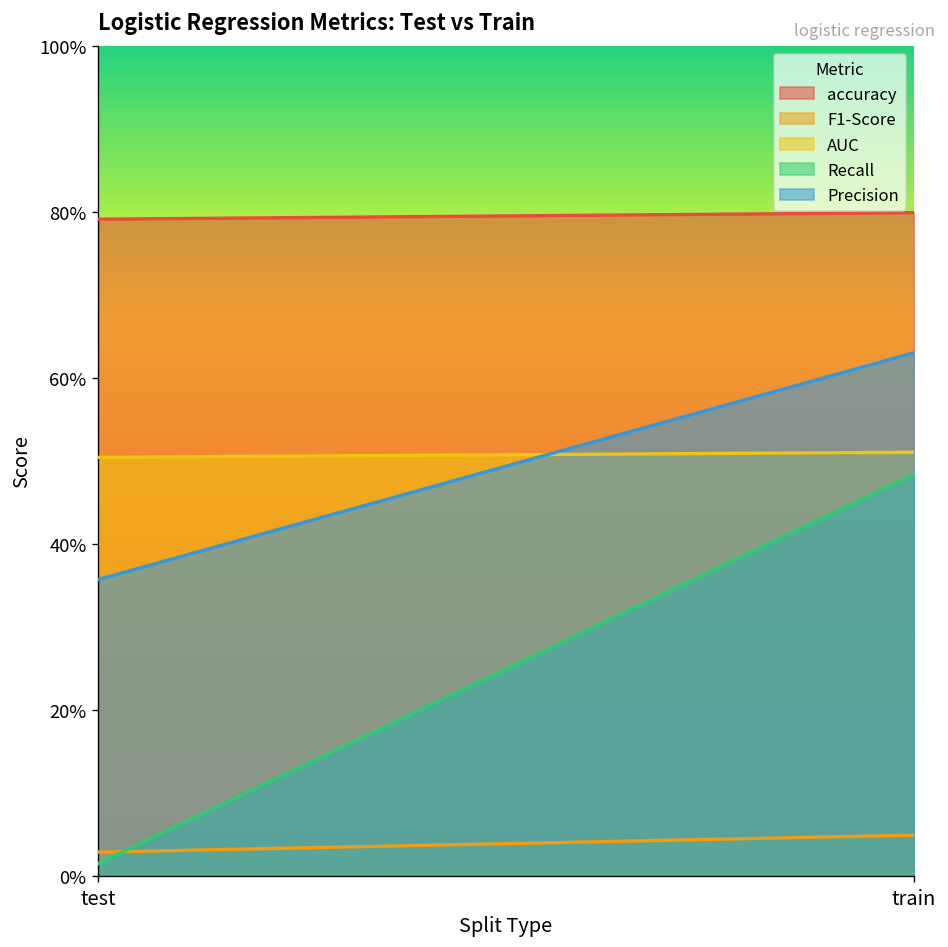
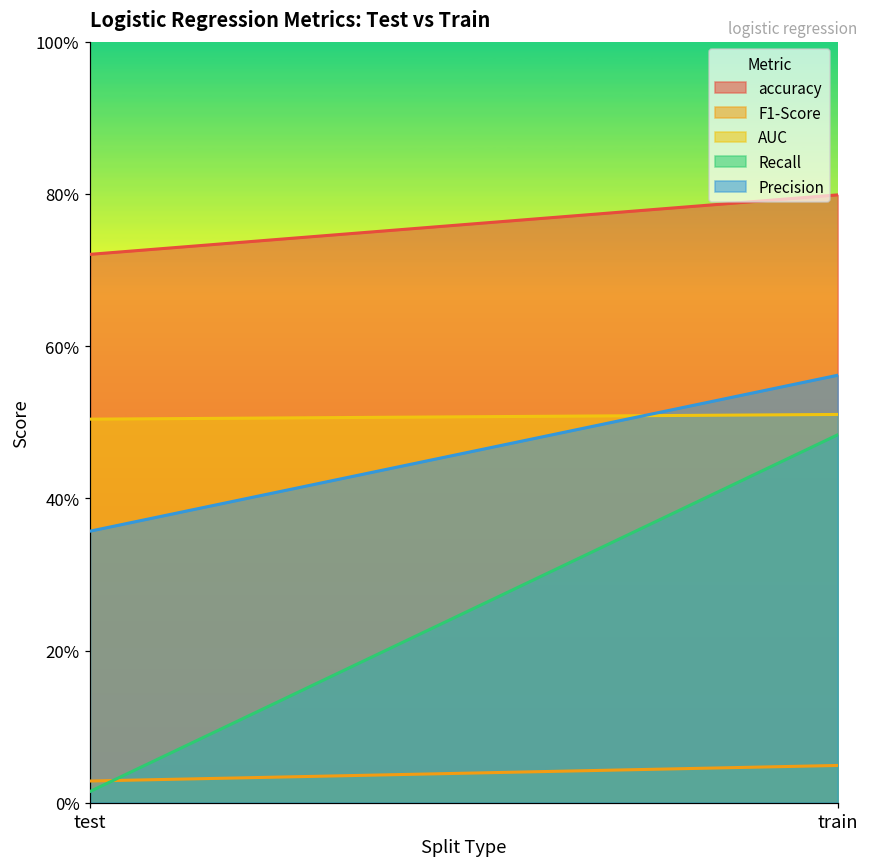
accuracy, test: 79% -> 72%
Precision, train: 63% -> 56%
